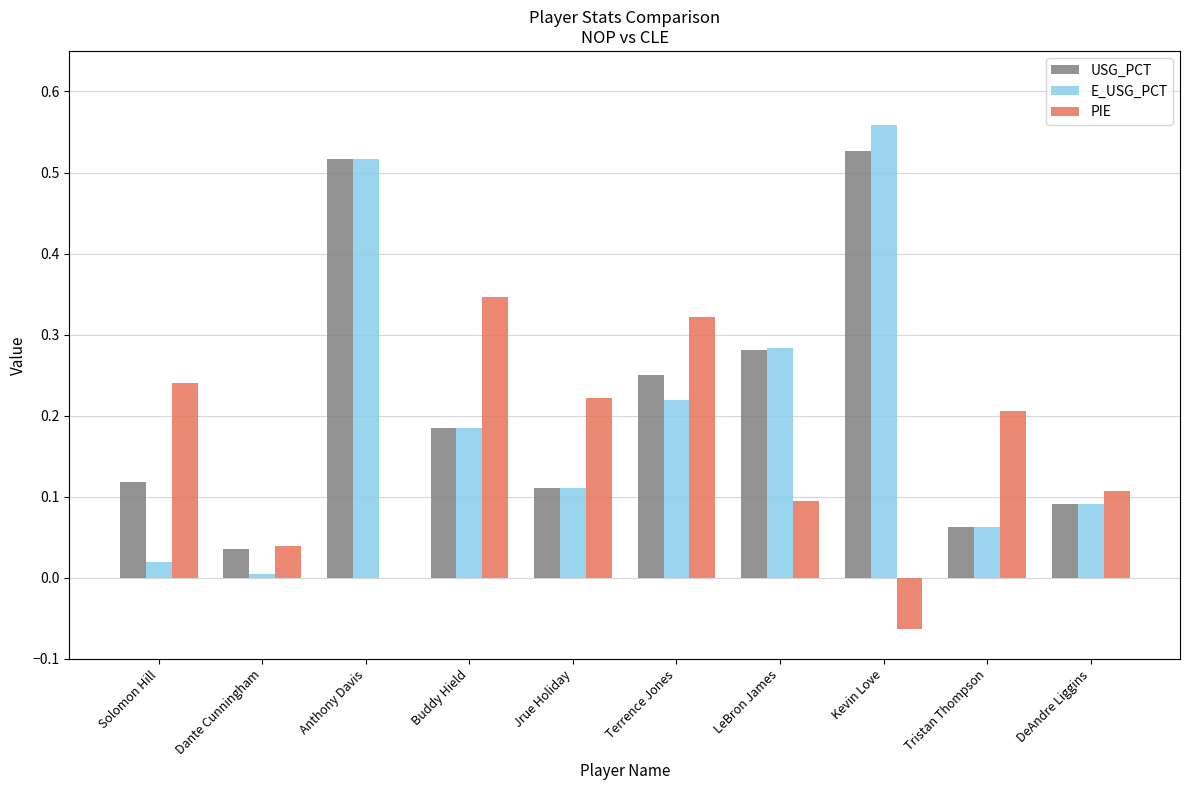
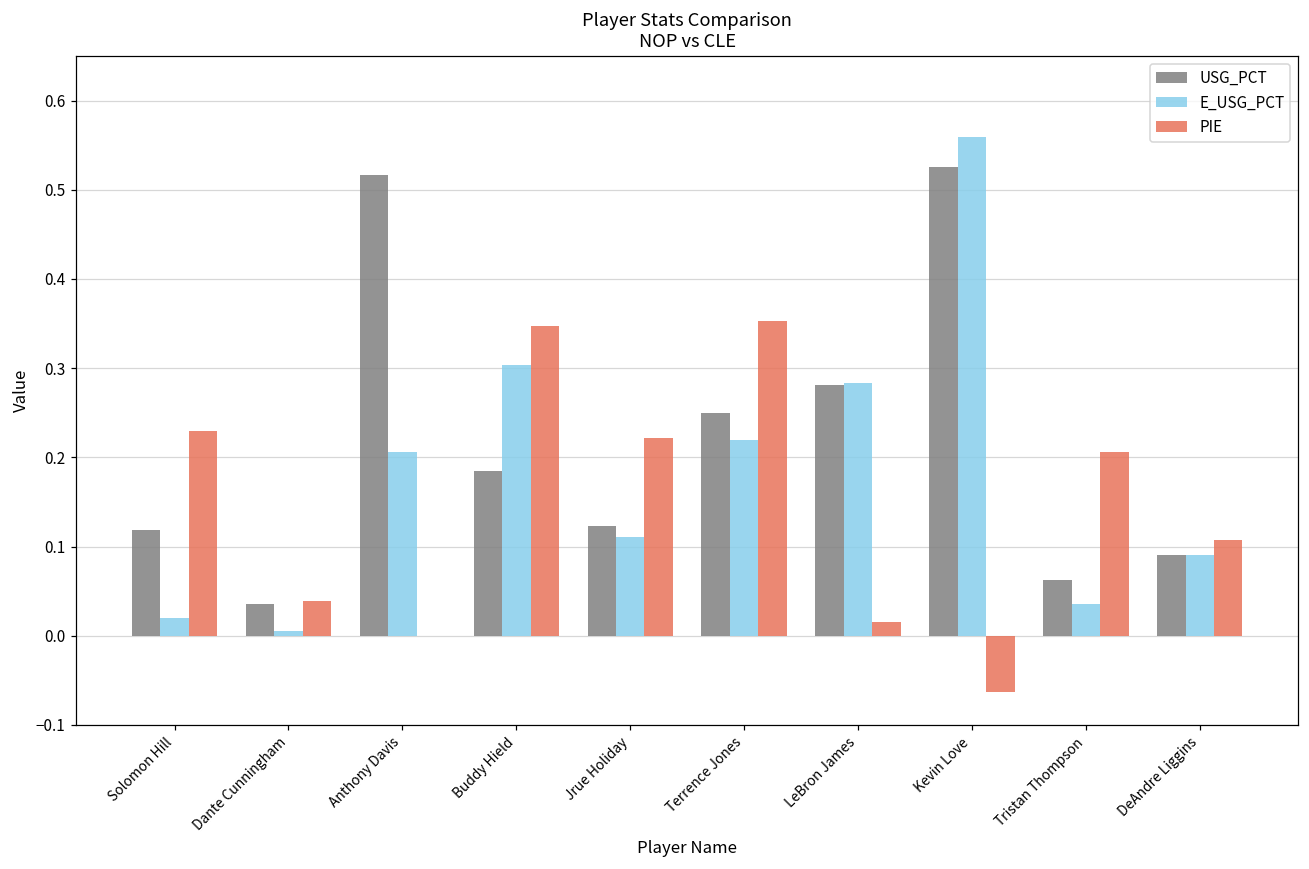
PIE, Solomon Hill: 0.24 -> 0.23
E_USG_PCT, Anthony Davis: 0.52 -> 0.21
E_USG_PCT, Buddy Hield: 0.19 -> 0.30
USG_PCT, Jrue Holiday: 0.11 -> 0.12
PIE, Terrence Jones: 0.32 -> 0.35
PIE, LeBron James: 0.10 -> 0.02
E_USG_PCT, Tristan Thompson: 0.06 -> 0.04
